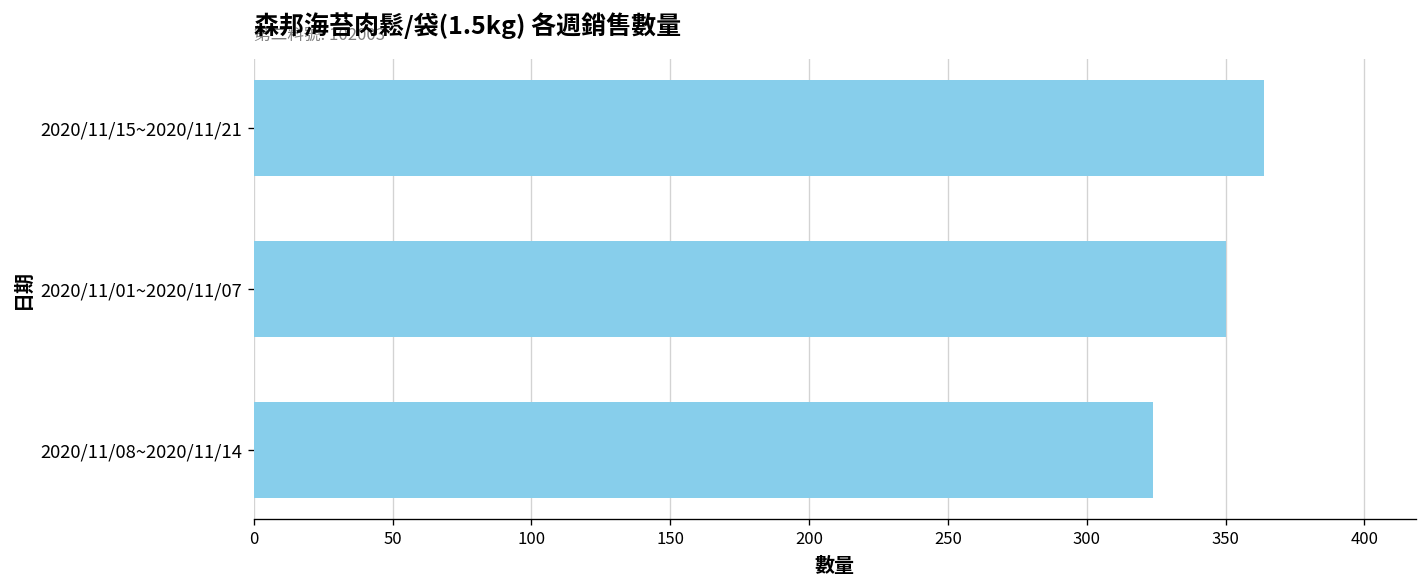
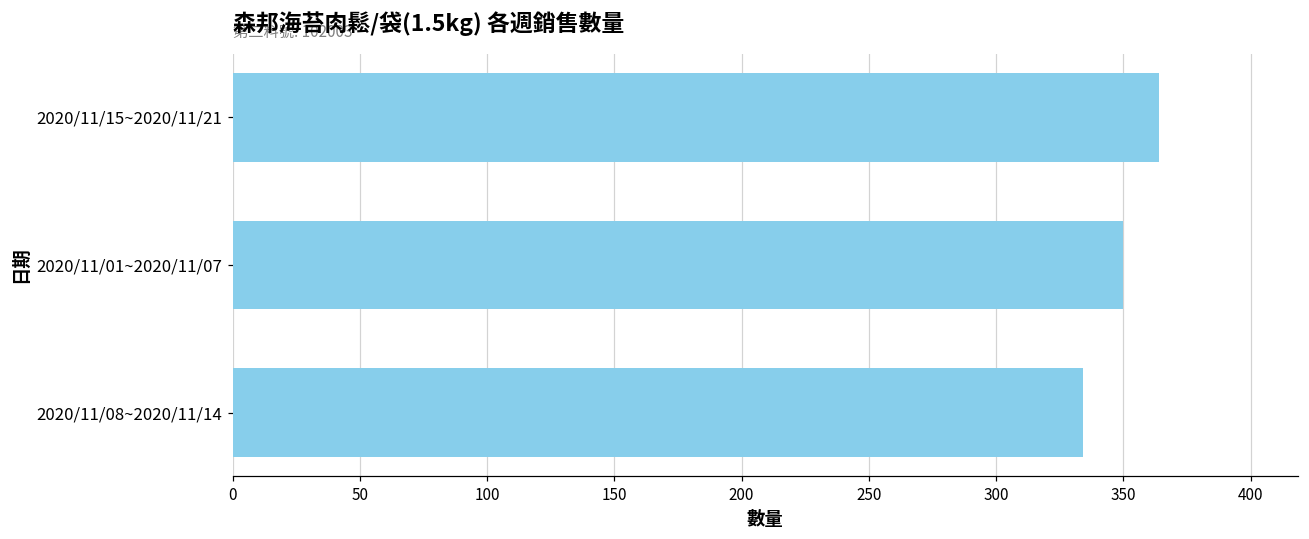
2020/11/08~2020/11/14: 324 -> 334
